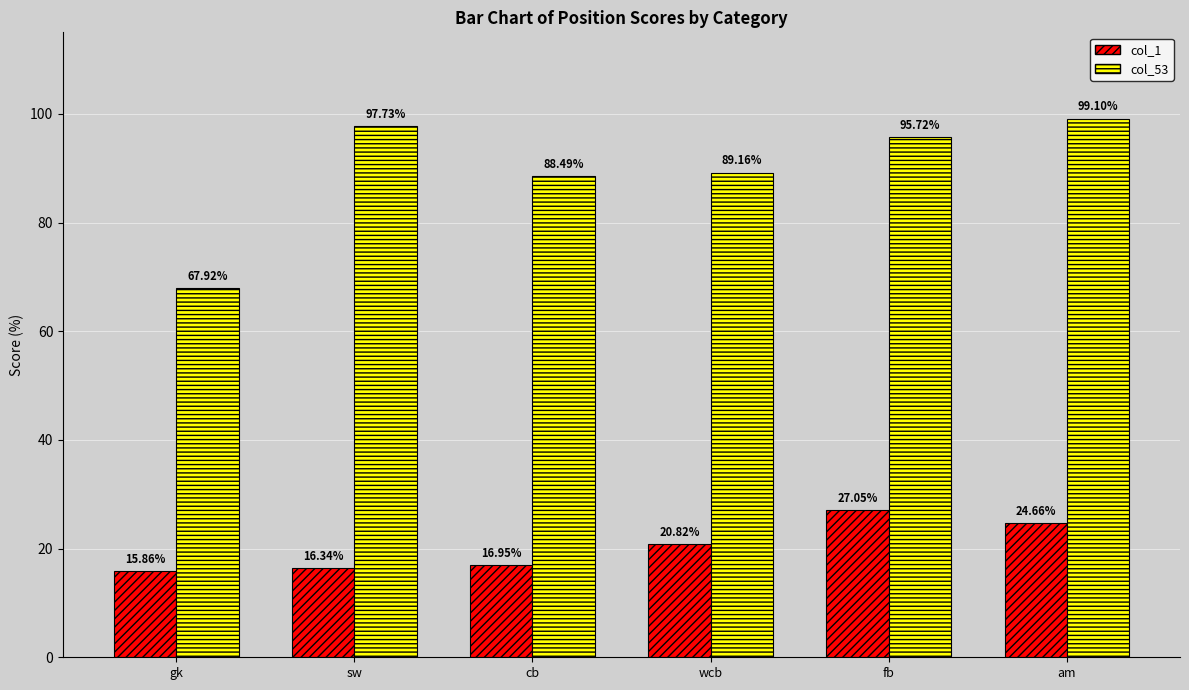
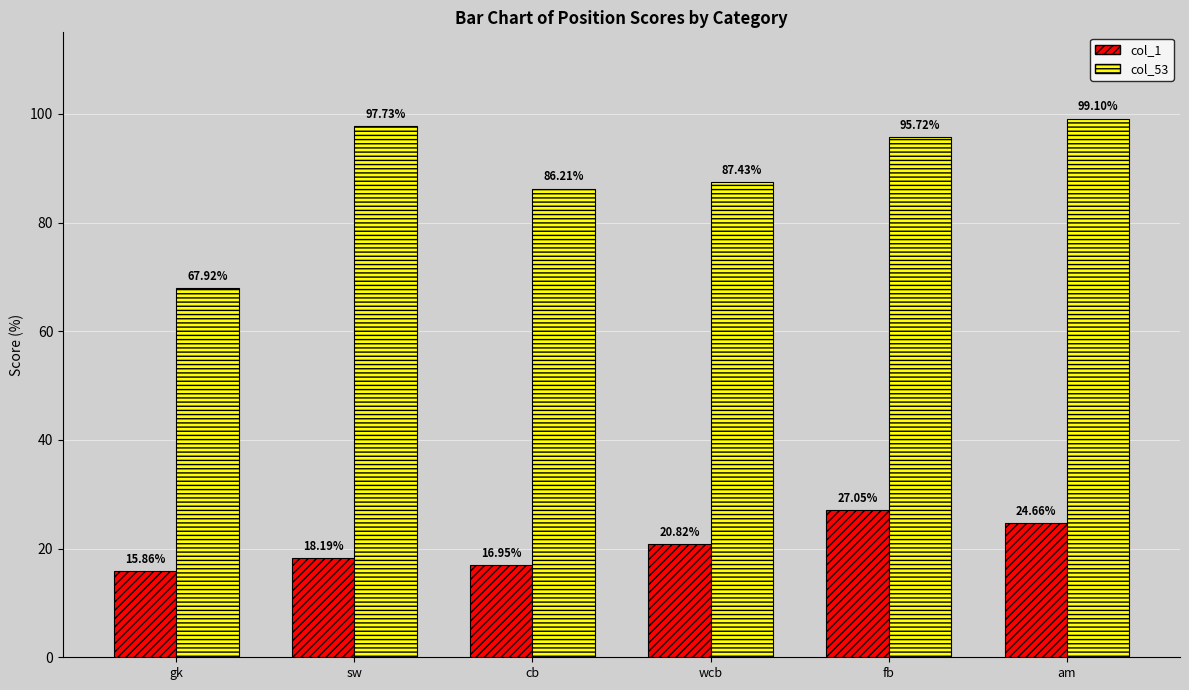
col_1, sw: 16.34% -> 18.19%
col_53, cb: 88.49% -> 86.21%
col_53, wcb: 89.16% -> 87.43%
